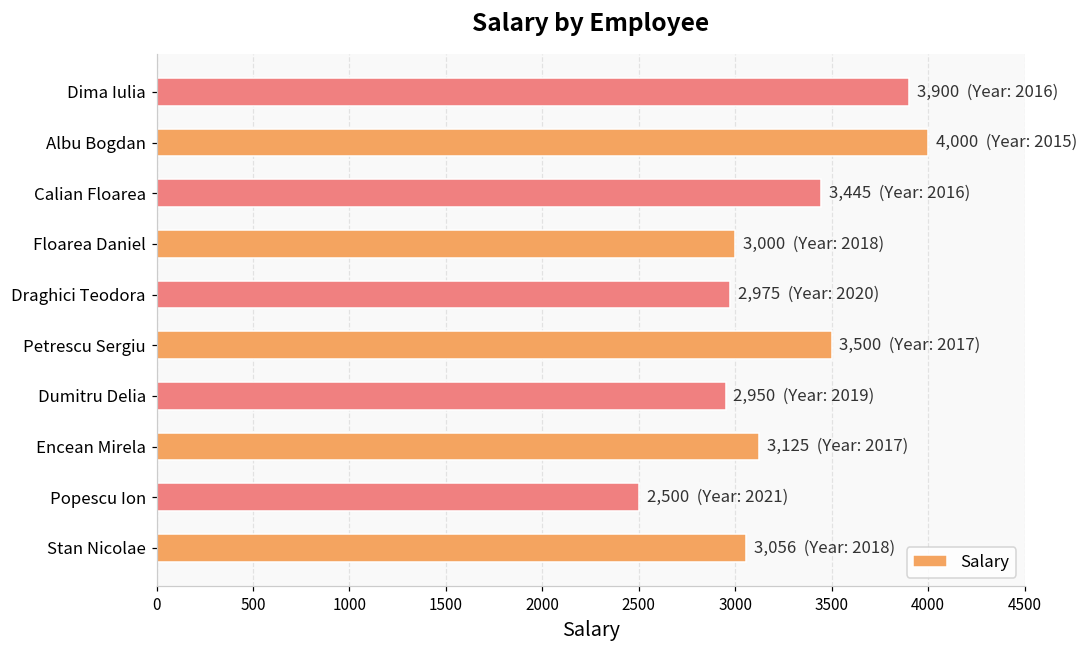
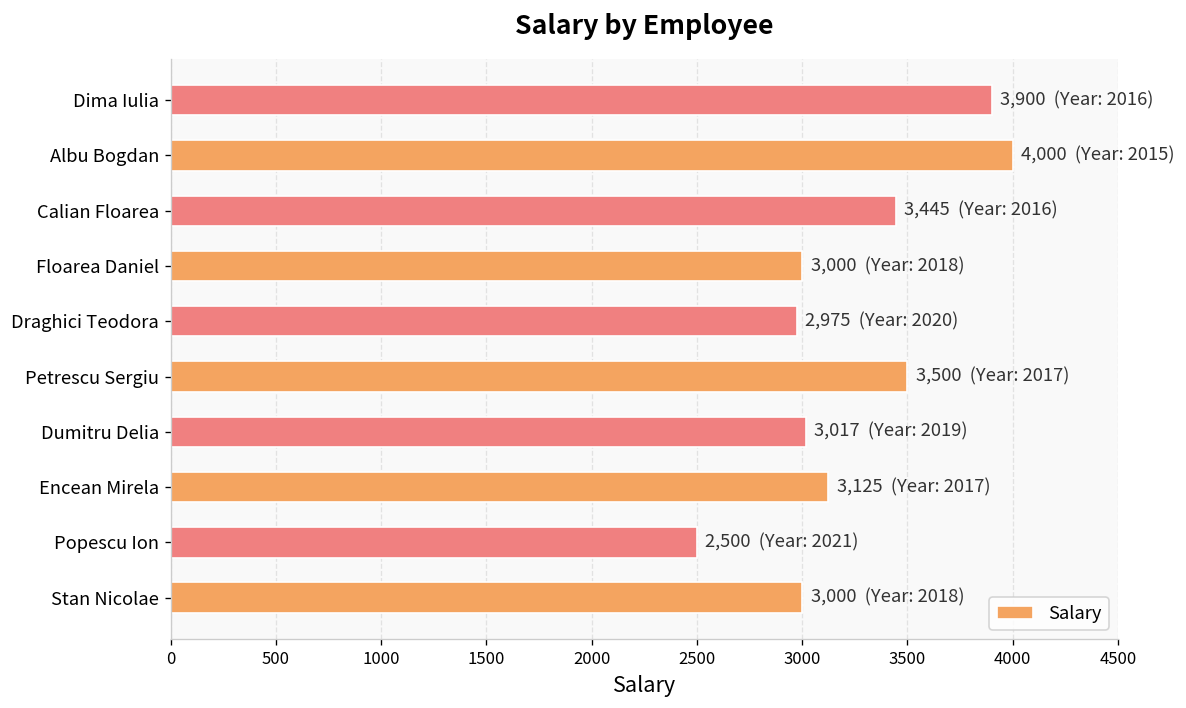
Dumitru Delia: 2,950 -> 3,017
Stan Nicolae: 3,056 -> 3,000
